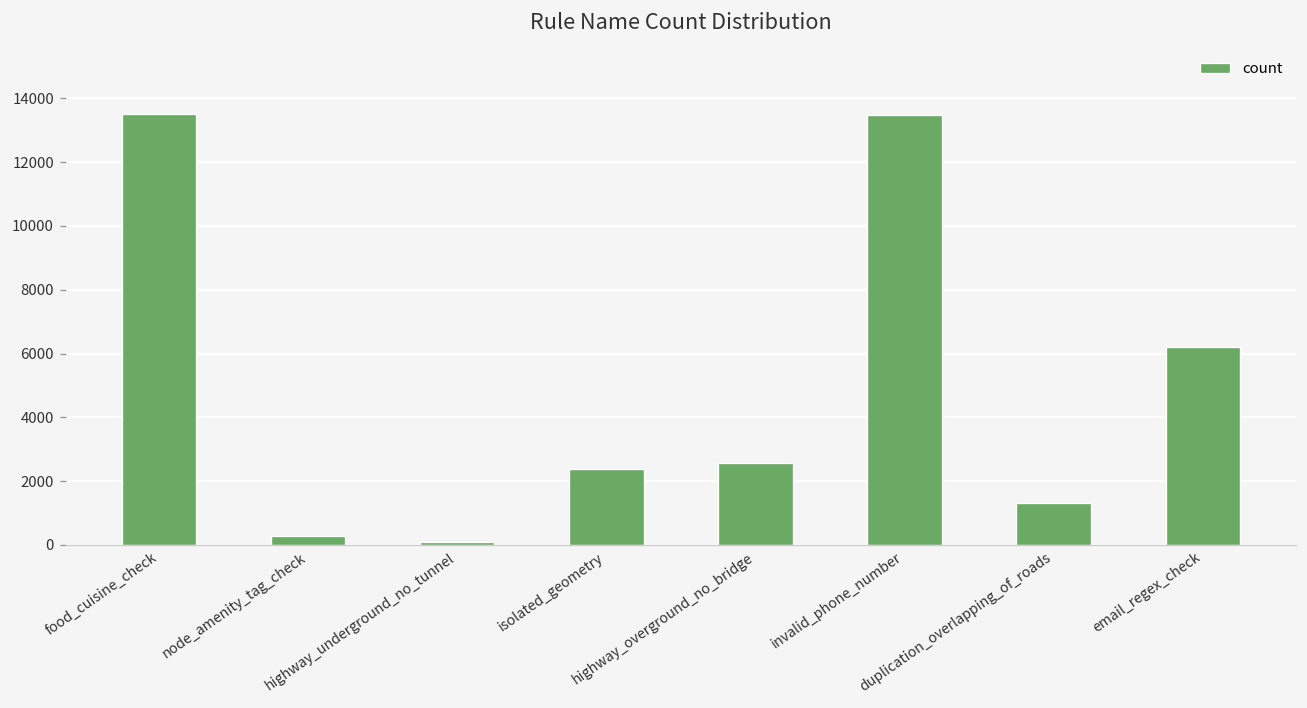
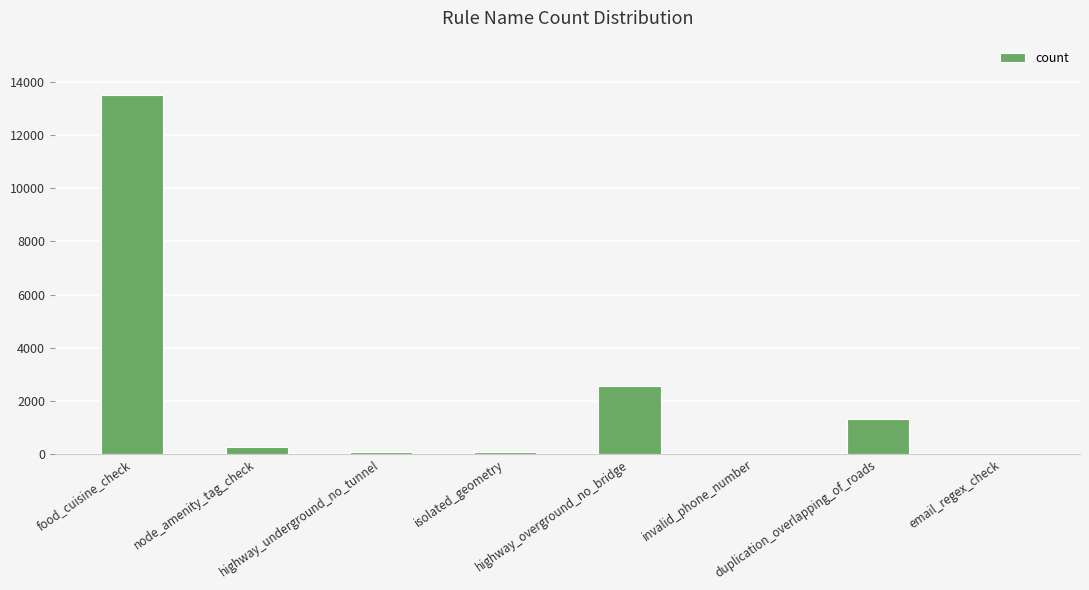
isolated_geometry: 2400 -> 100
invalid_phone_number: 13500 -> 0
email_regex_check: 6200 -> 0
